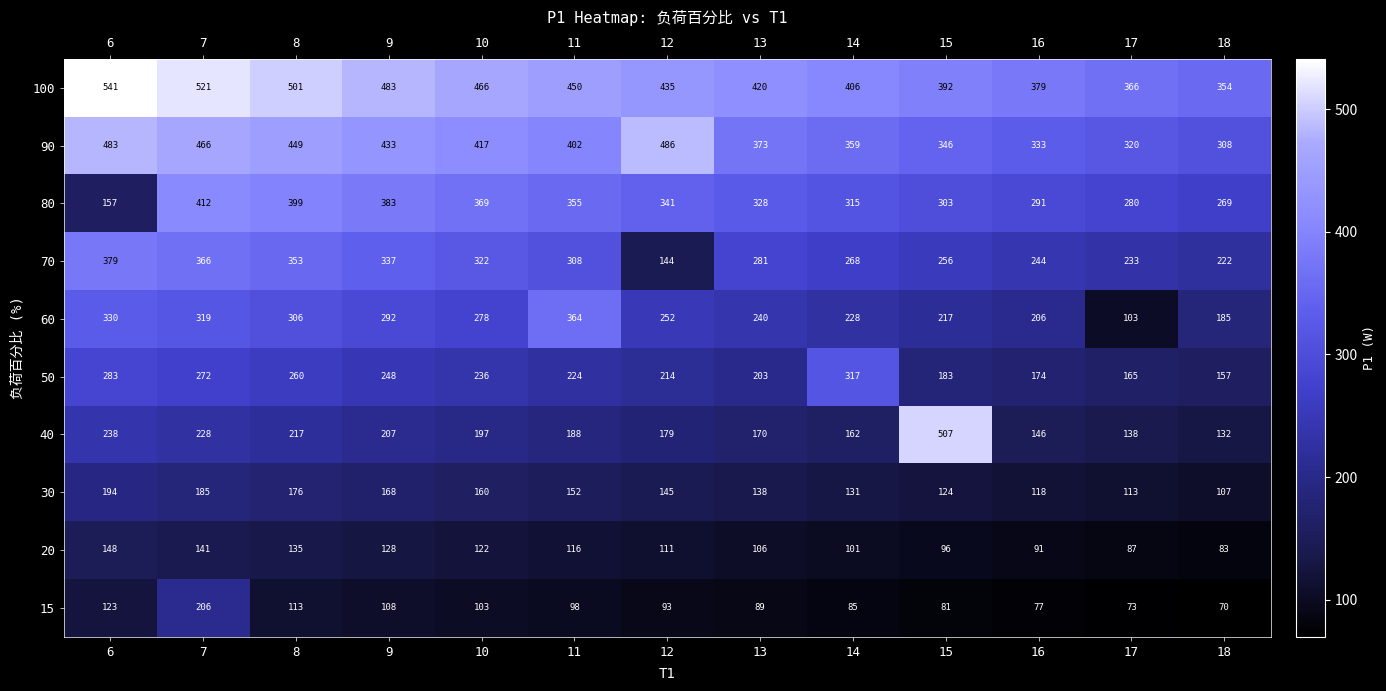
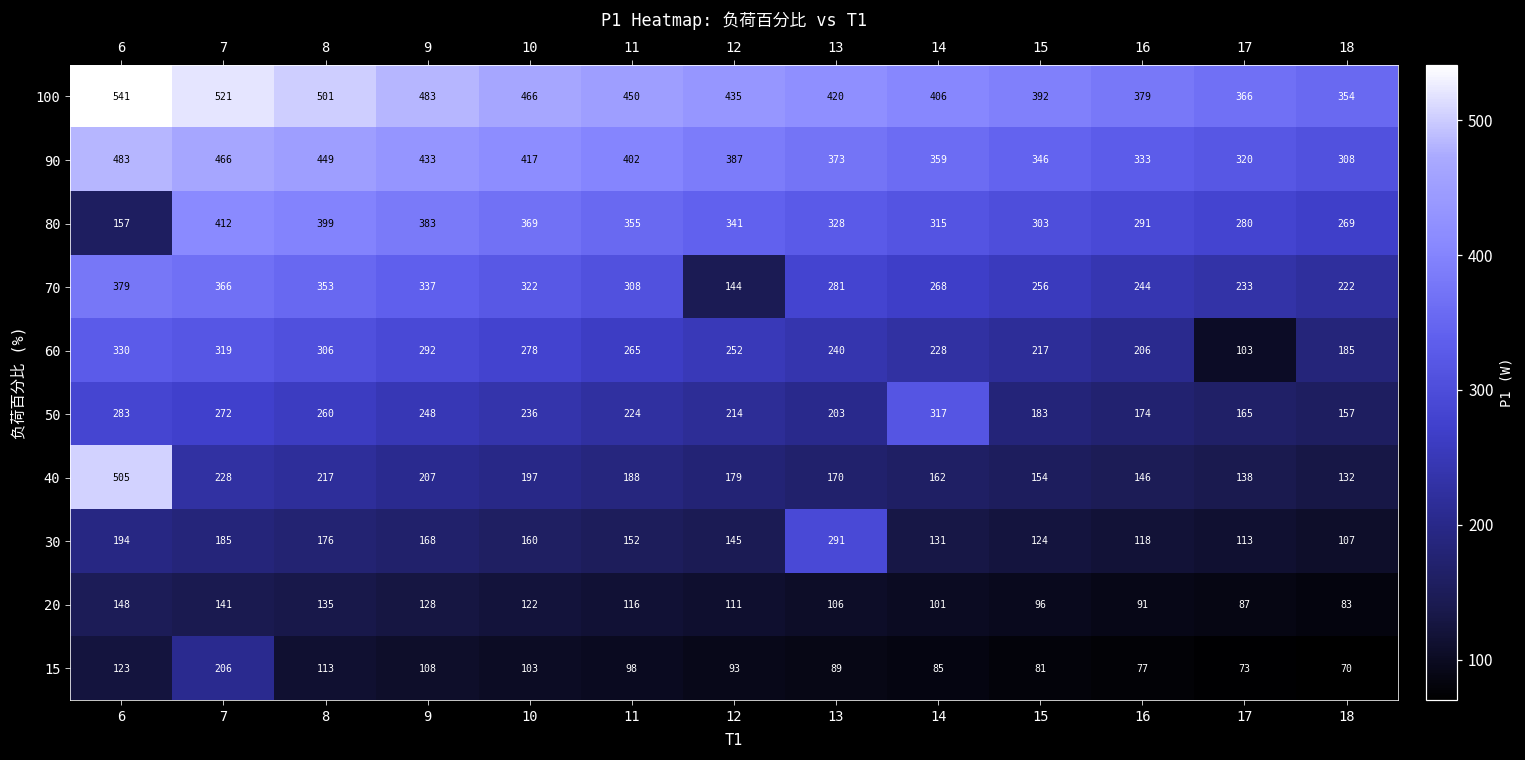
90, 12: 486 -> 387
60, 11: 364 -> 265
40, 6: 238 -> 505
40, 15: 507 -> 154
30, 13: 138 -> 291
